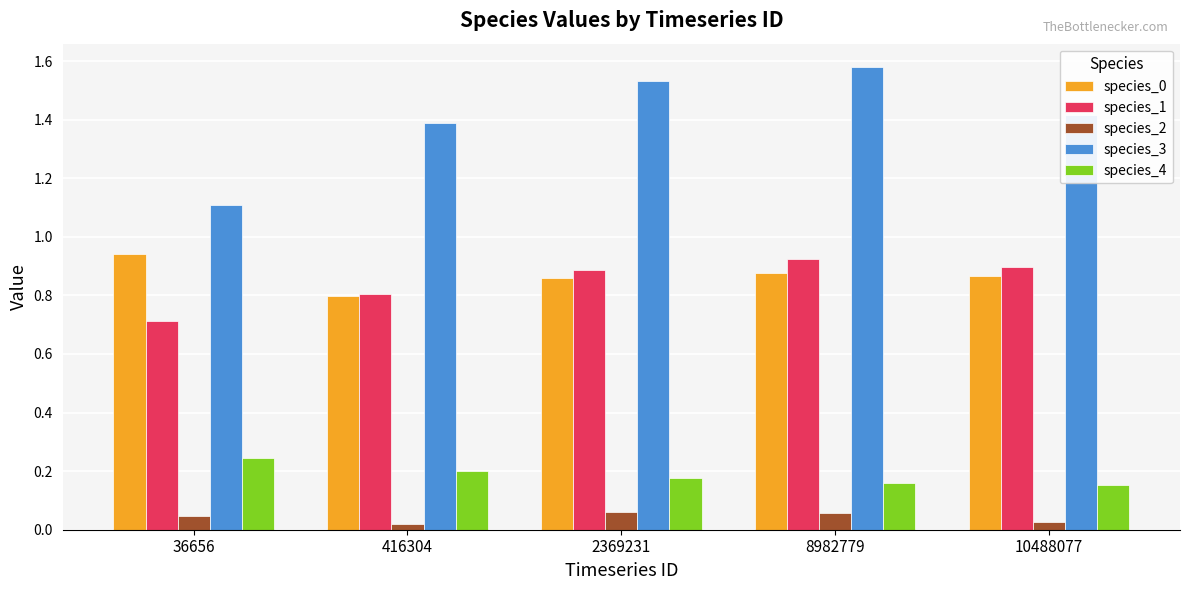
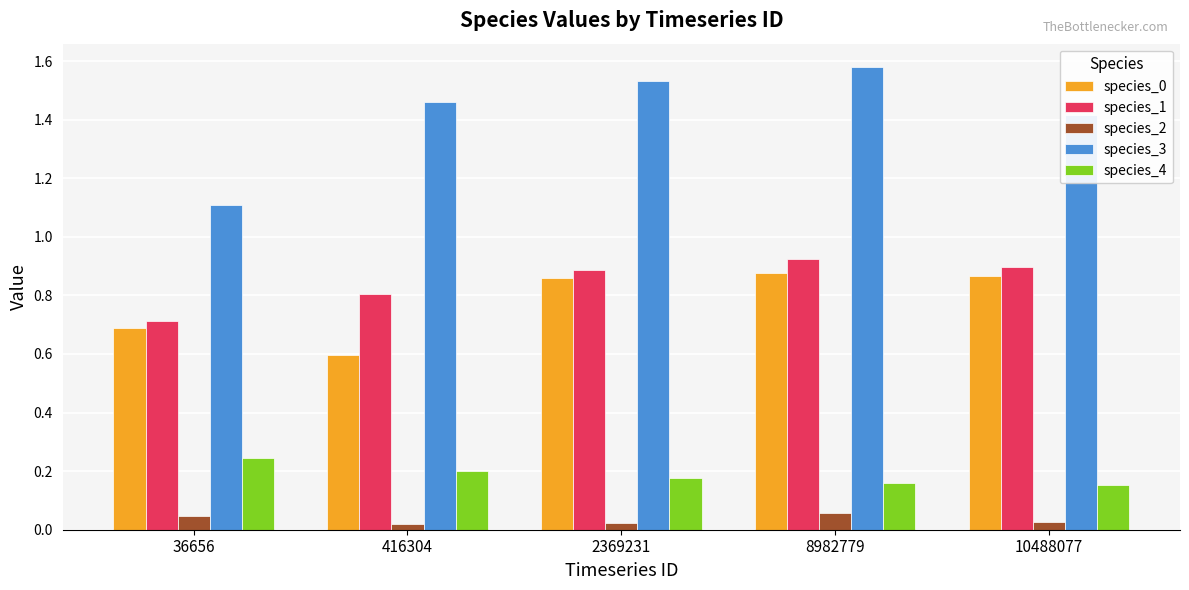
species_0, 36656: 0.94 -> 0.69
species_0, 416304: 0.80 -> 0.60
species_3, 416304: 1.39 -> 1.46
species_2, 2369231: 0.06 -> 0.02
